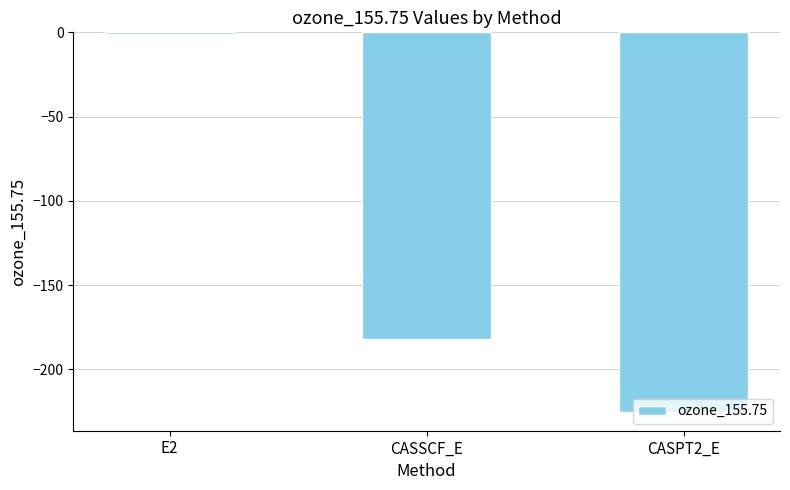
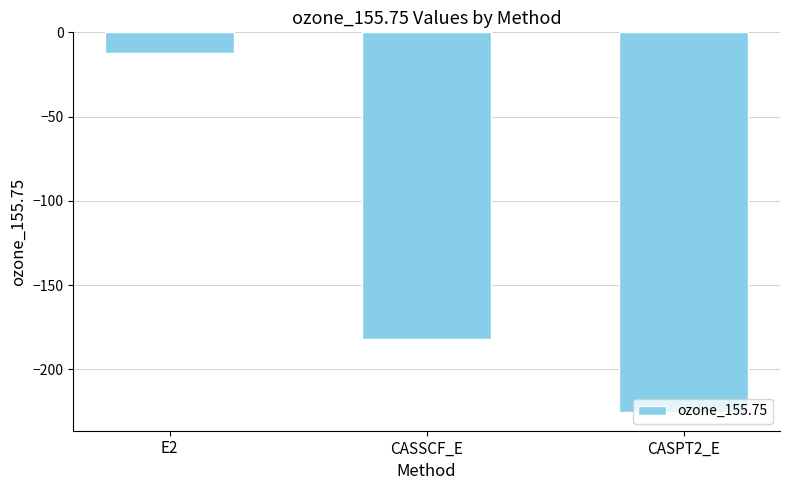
E2: -1 -> -12
